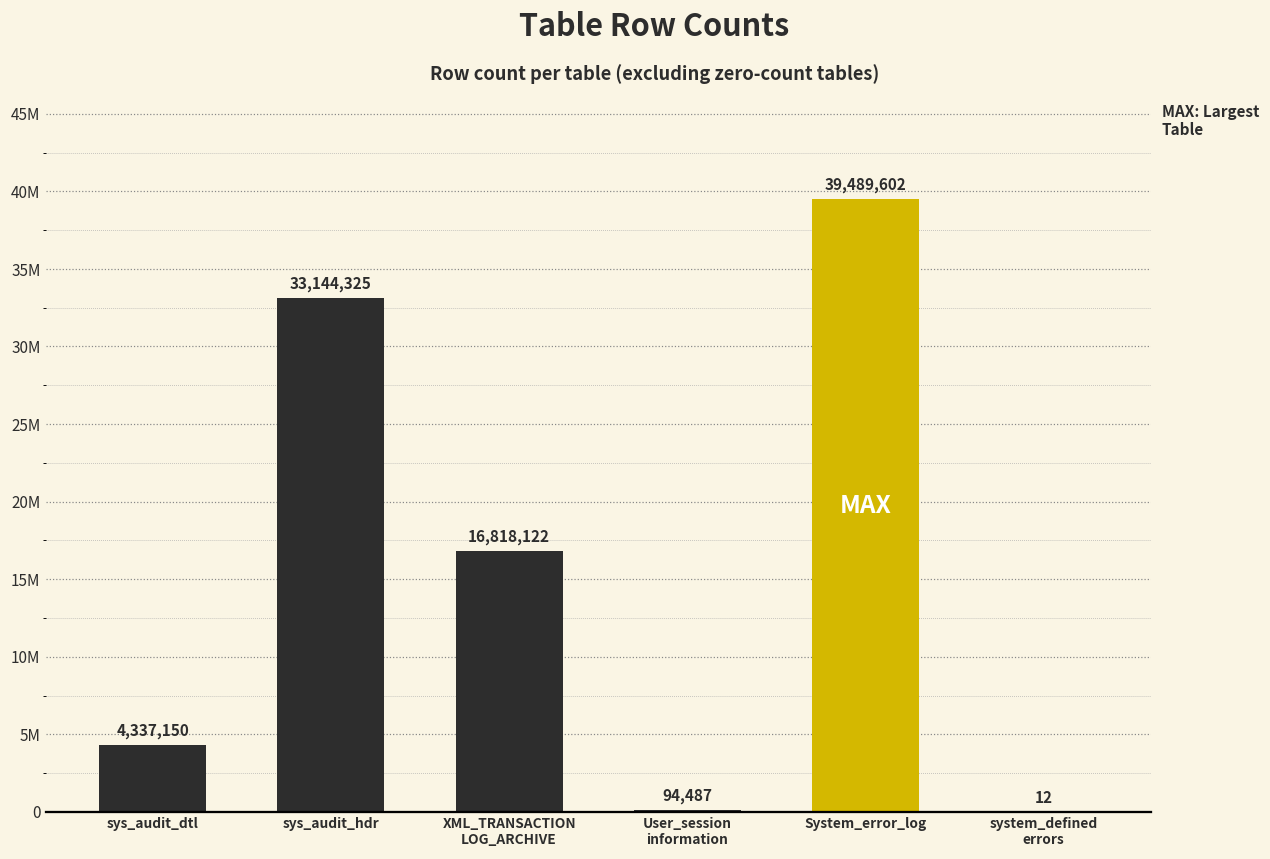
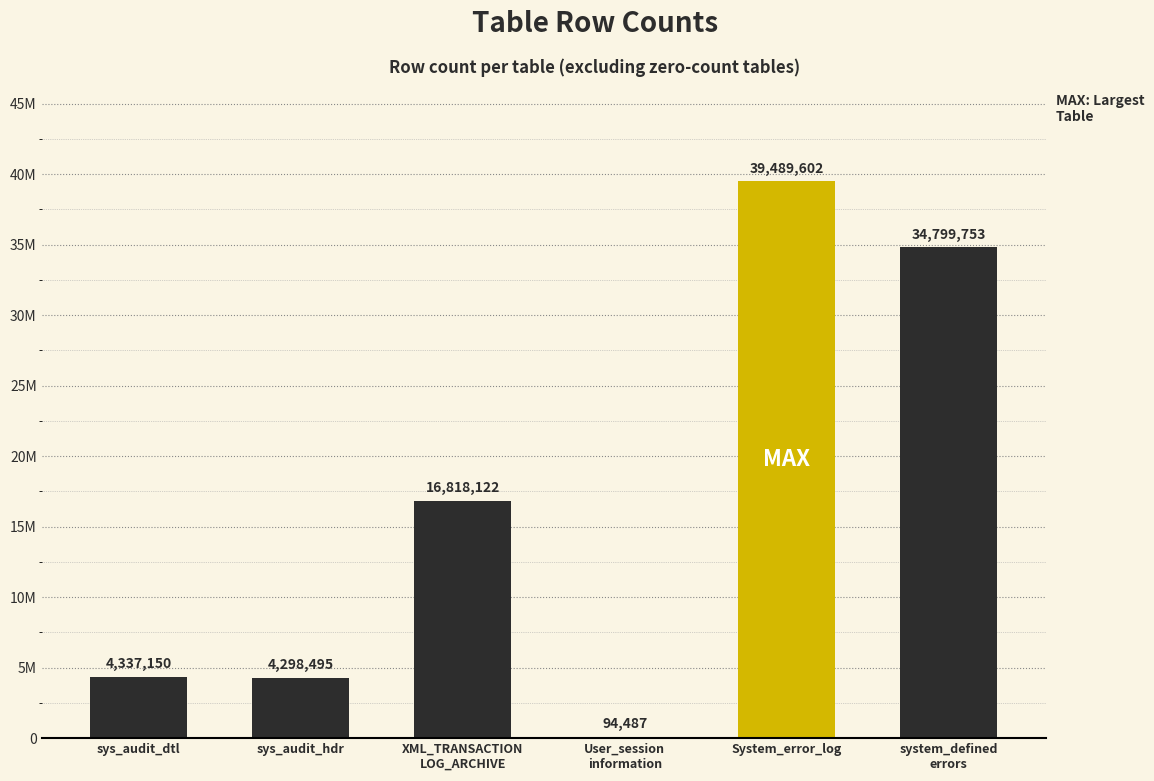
sys_audit_hdr: 33,144,325 -> 4,298,495
system_defined errors: 12 -> 34,799,753
